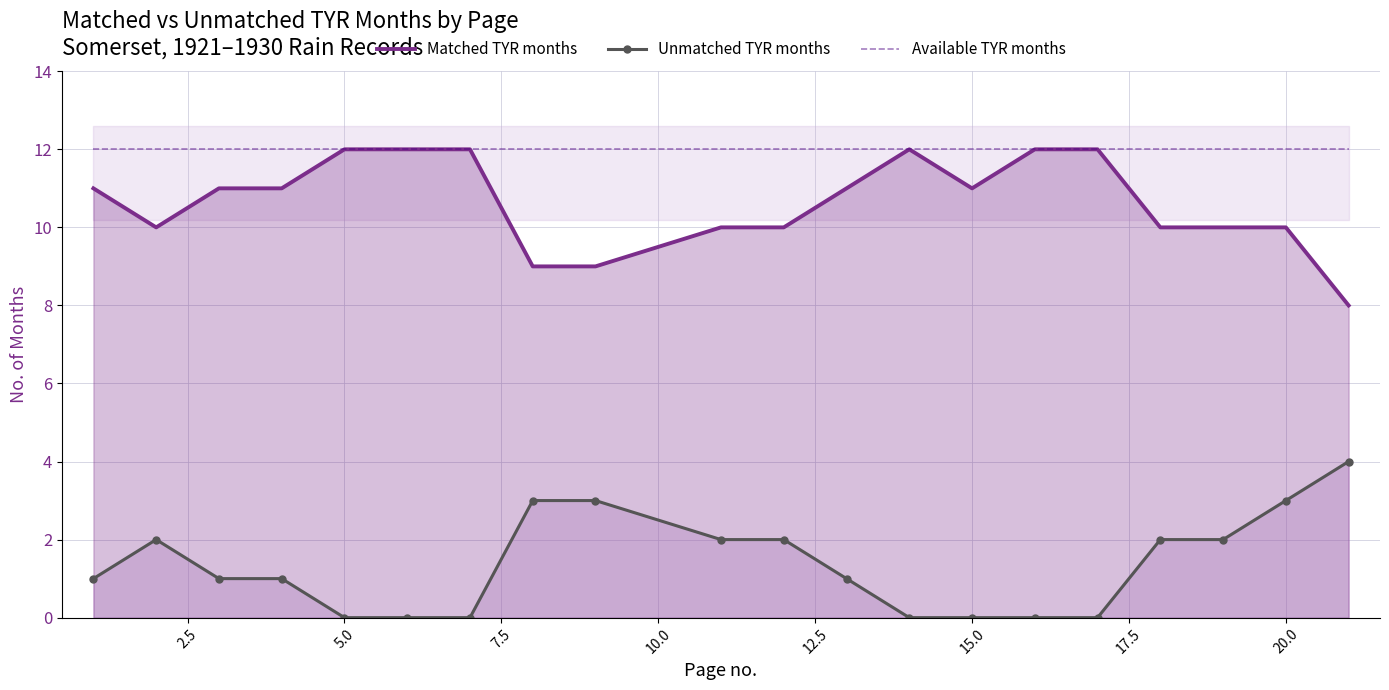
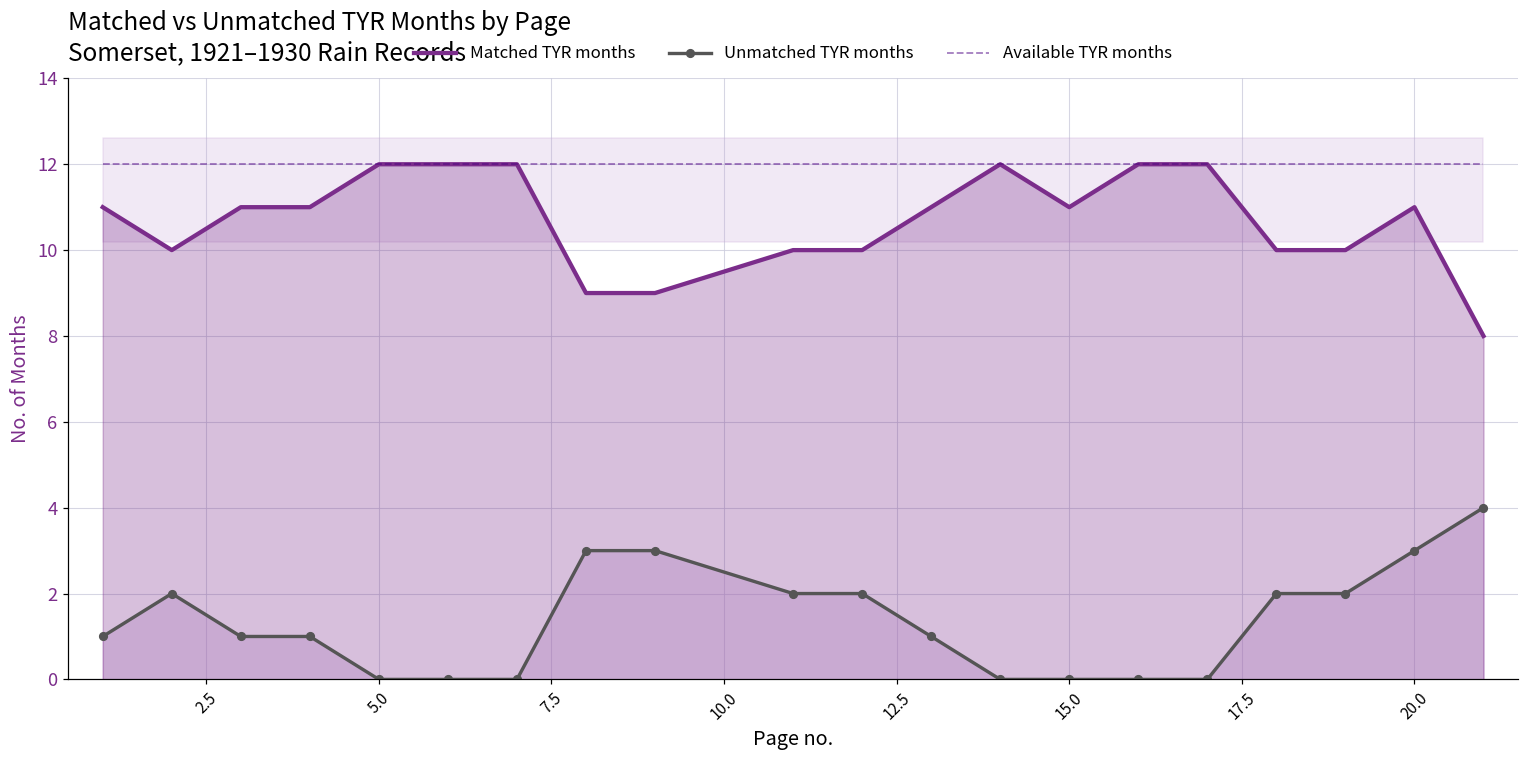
Matched TYR months, 20.0: 10 -> 11
